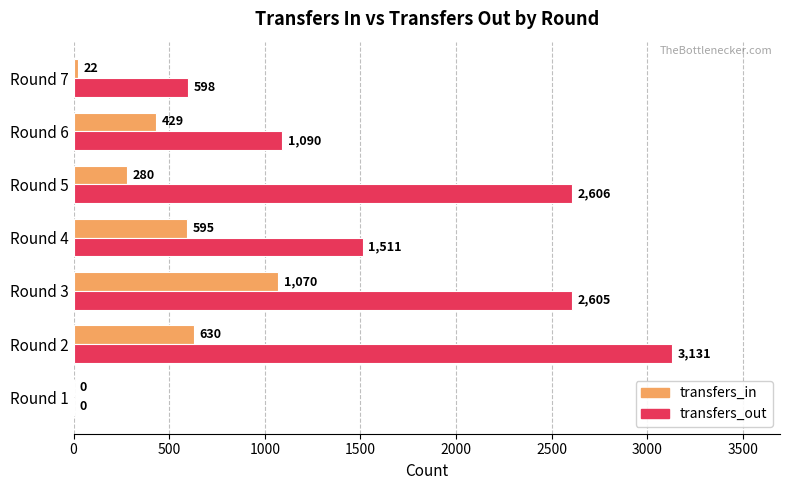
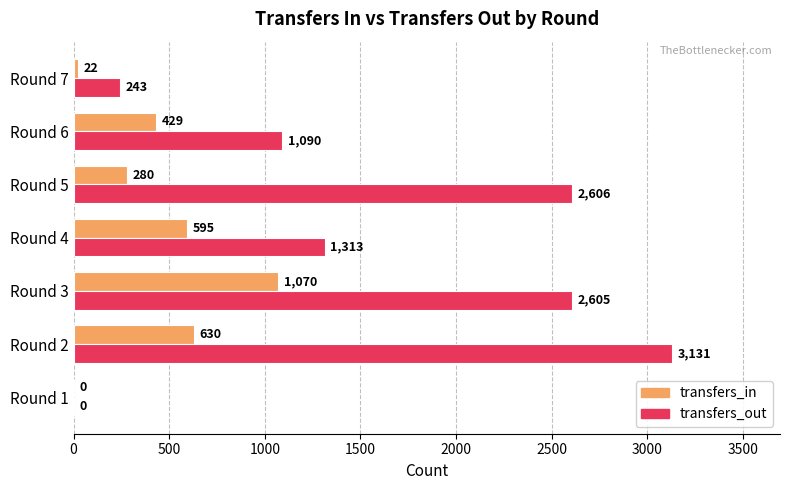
transfers_out, Round 7: 598 -> 243
transfers_out, Round 4: 1,511 -> 1,313
